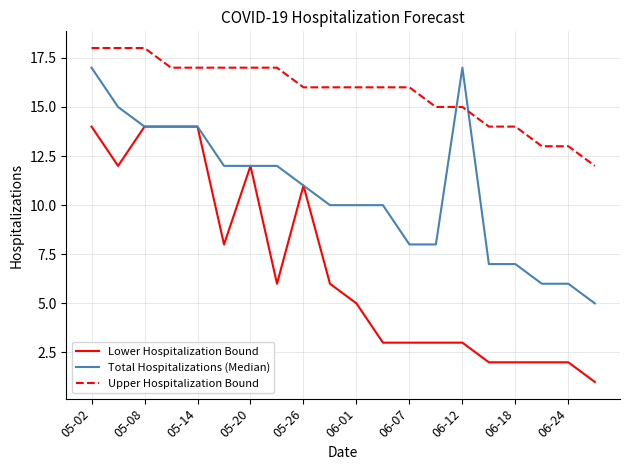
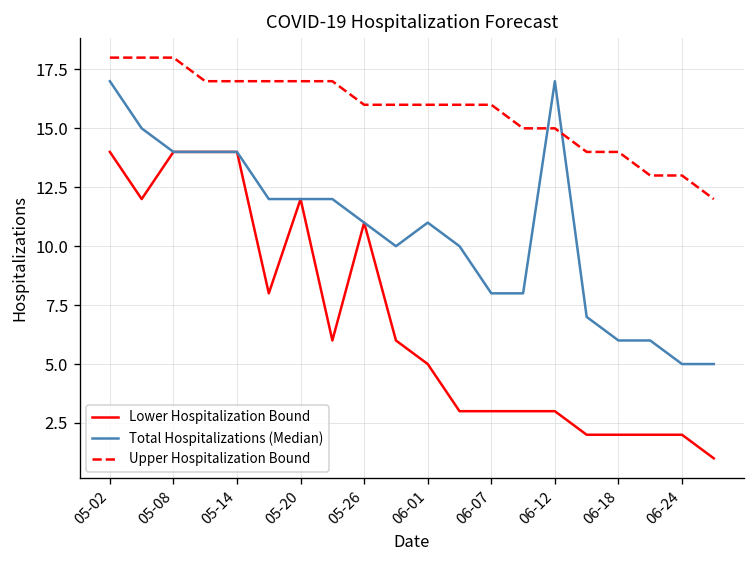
Total Hospitalizations (Median), 06-01: 10 -> 11
Total Hospitalizations (Median), 06-18: 7 -> 6
Total Hospitalizations (Median), 06-24: 6 -> 5
